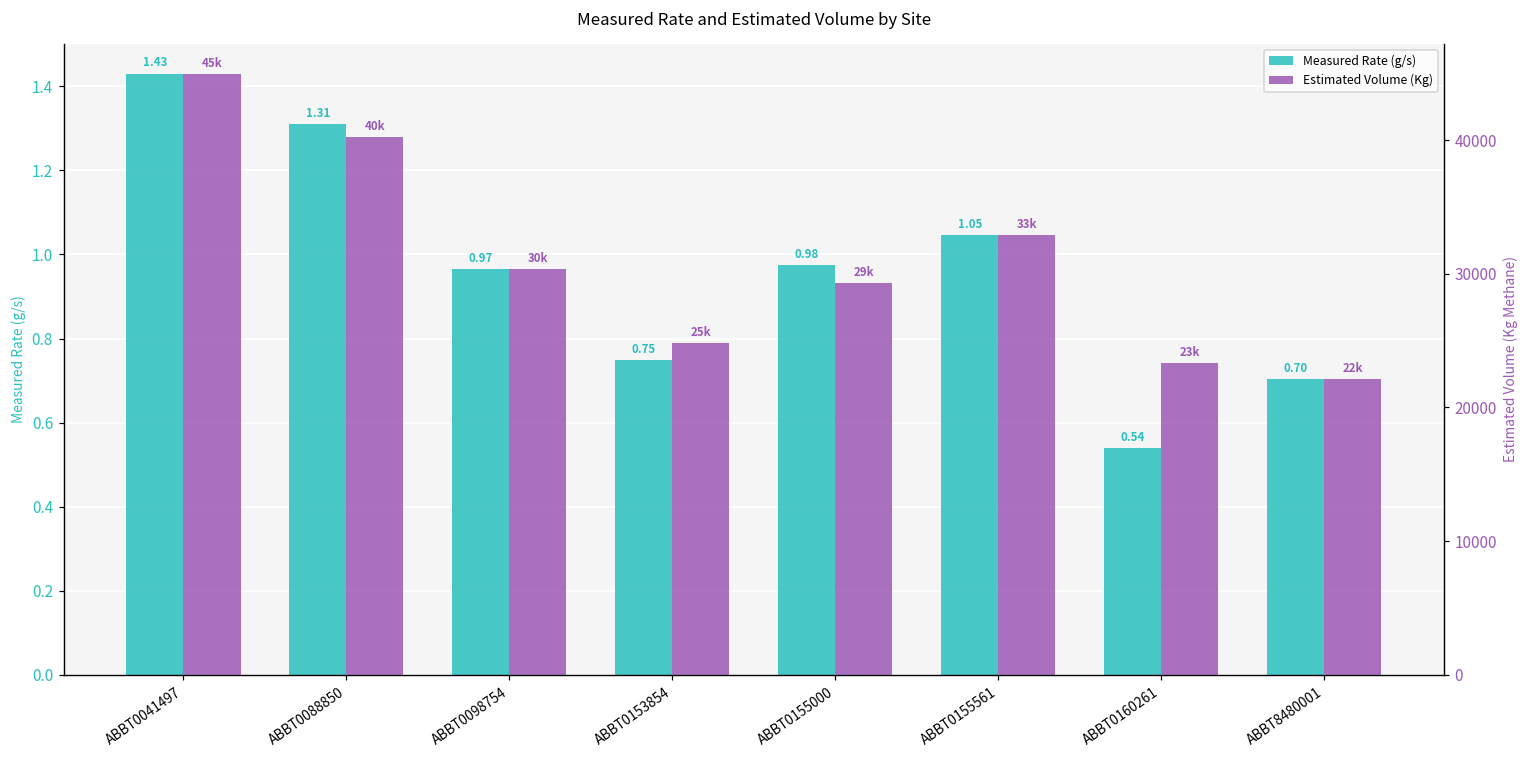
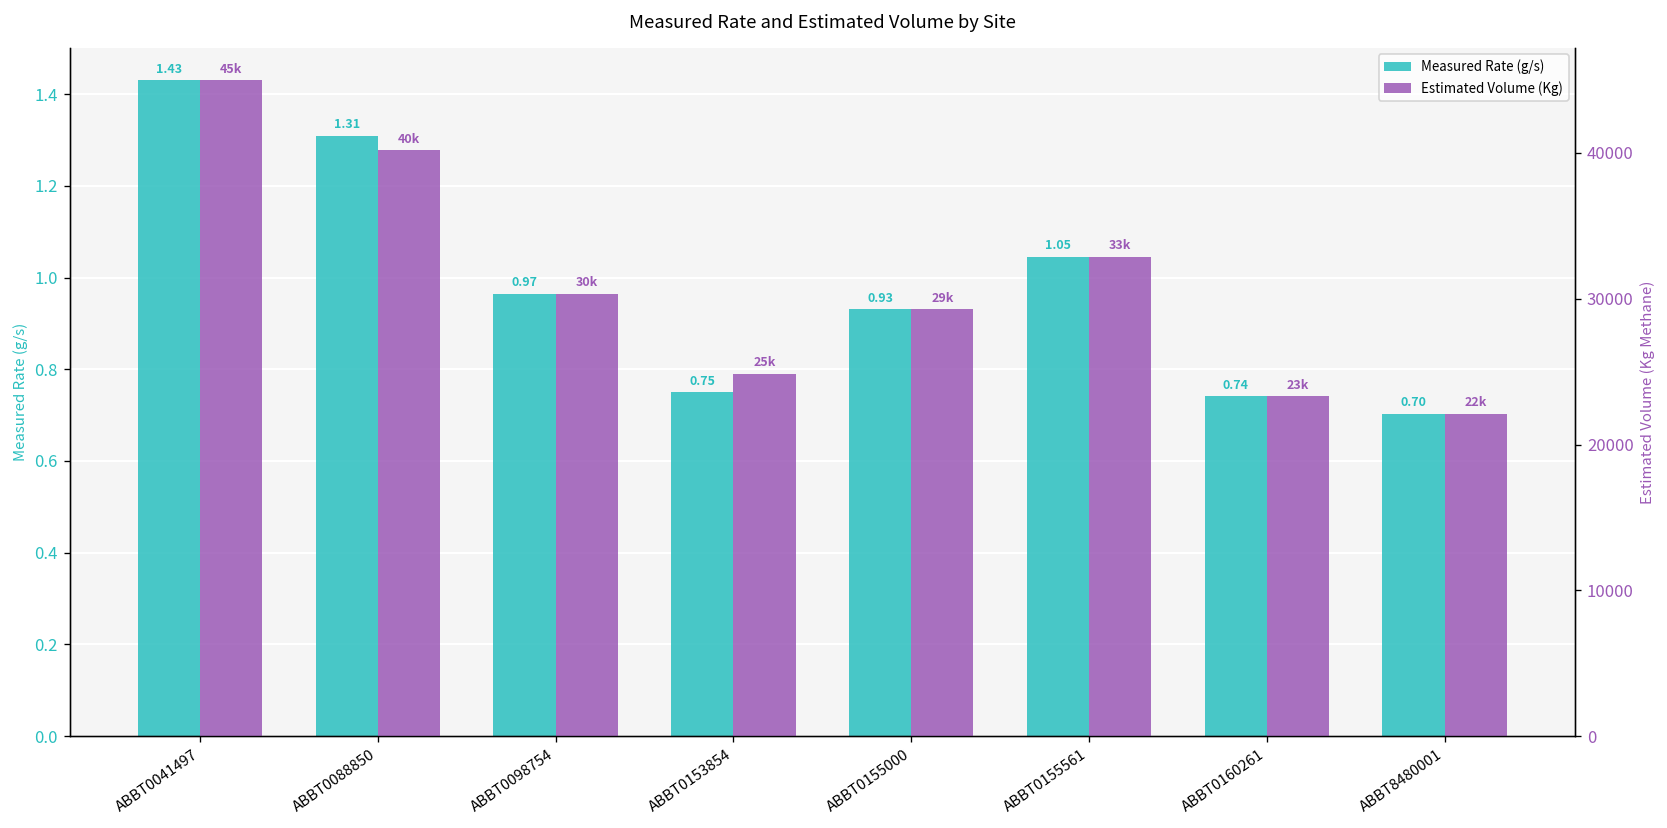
Measured Rate (g/s), ABBT0155000: 0.98 -> 0.93
Measured Rate (g/s), ABBT0160261: 0.54 -> 0.74
